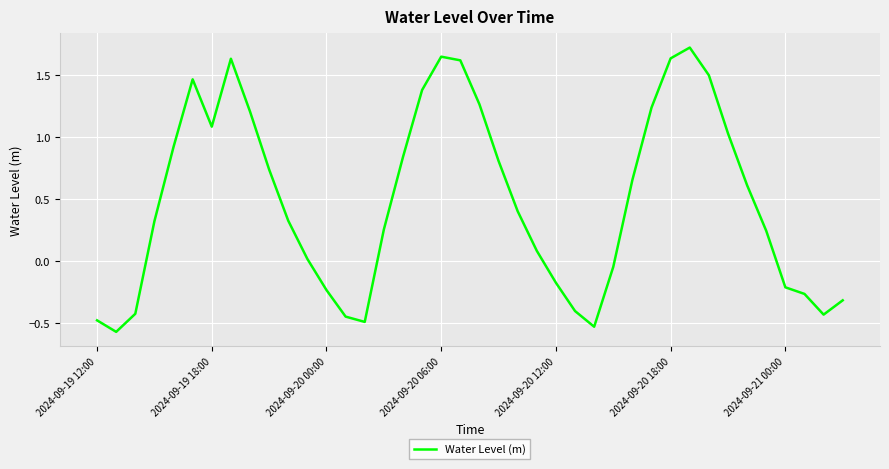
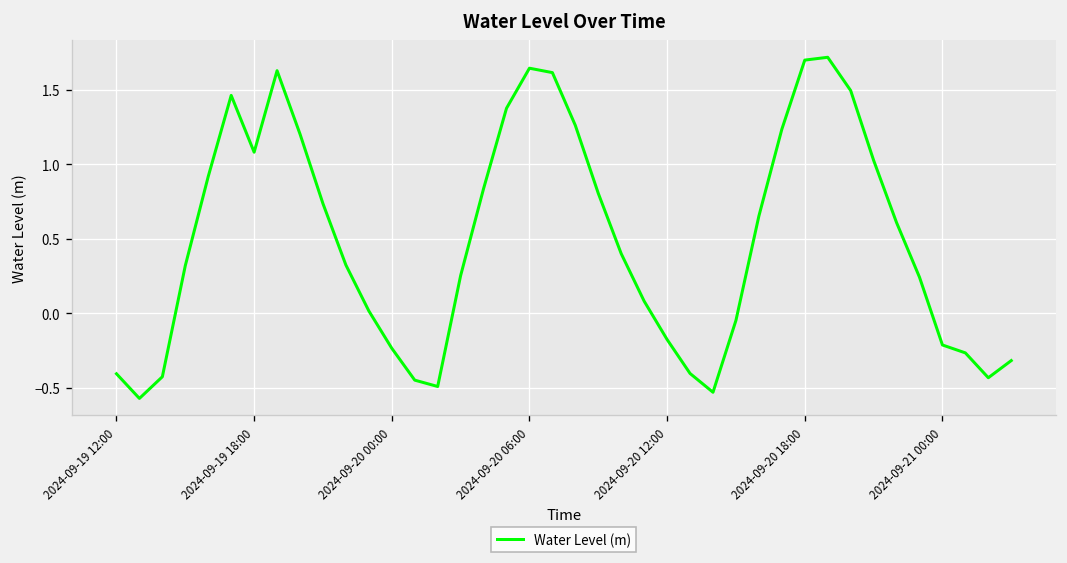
2024-09-19 12:00: -0.48 -> -0.40
2024-09-20 18:00: 1.63 -> 1.70
